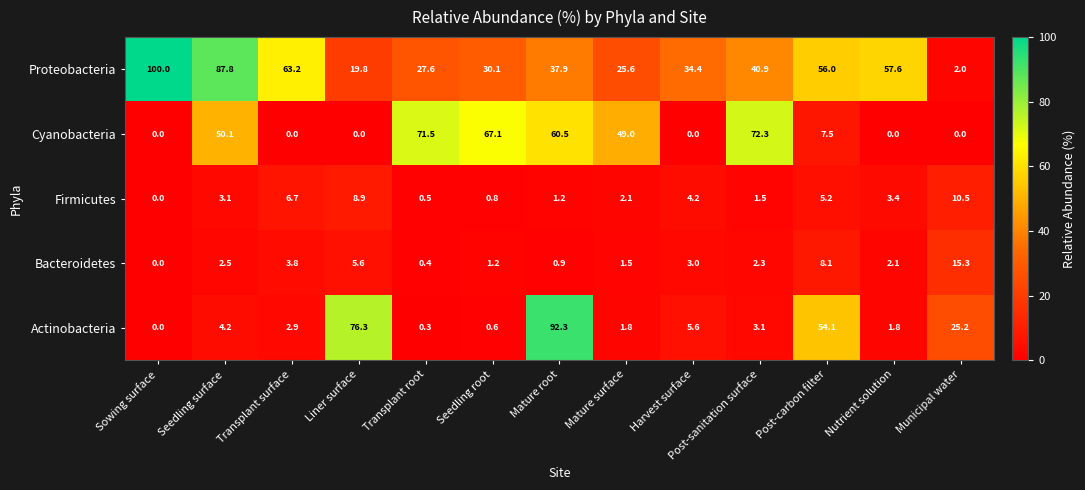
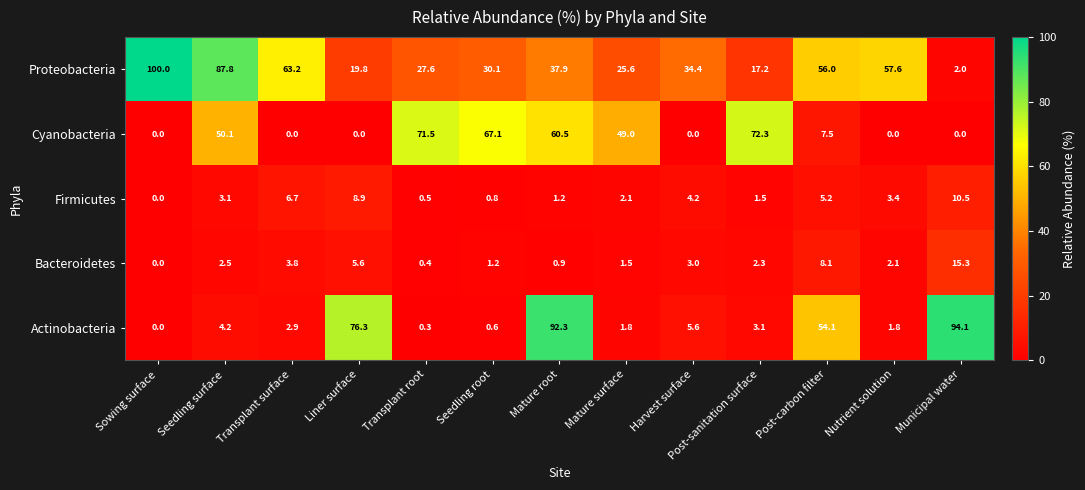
Proteobacteria, Post-sanitation surface: 40.9 -> 17.2
Actinobacteria, Municipal water: 25.2 -> 94.1
